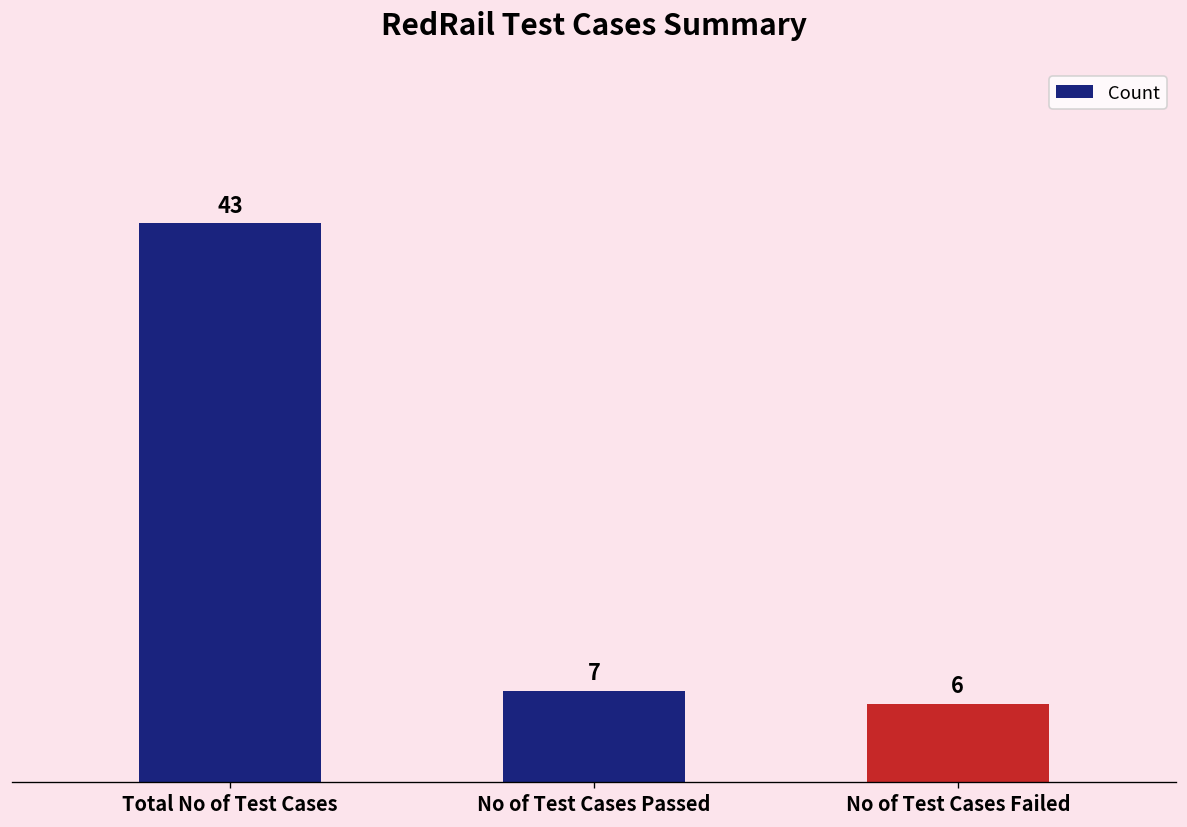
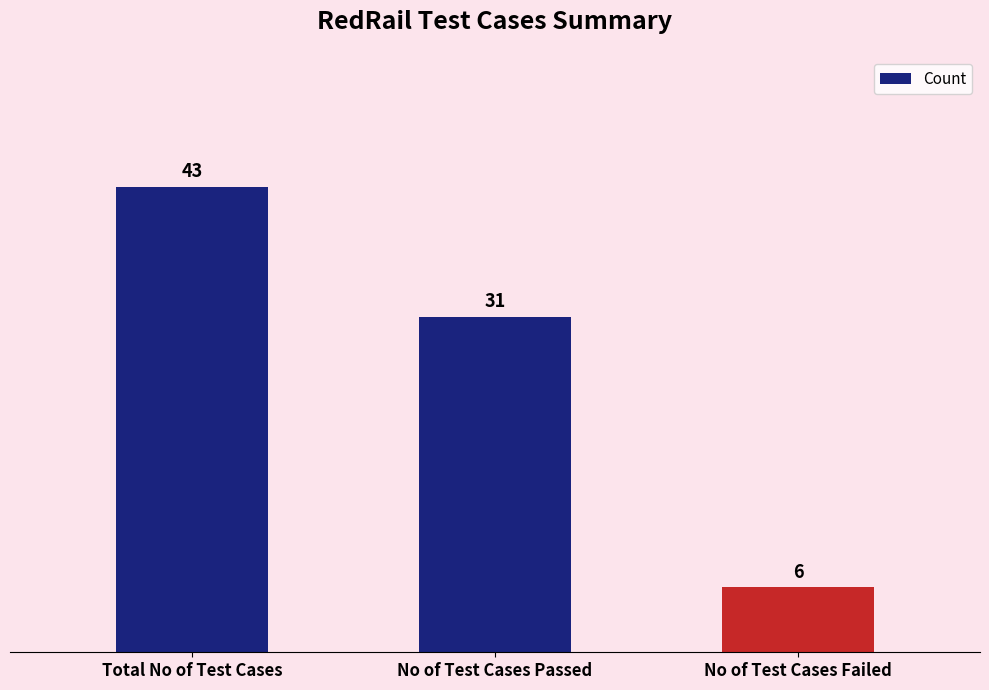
No of Test Cases Passed: 7 -> 31
